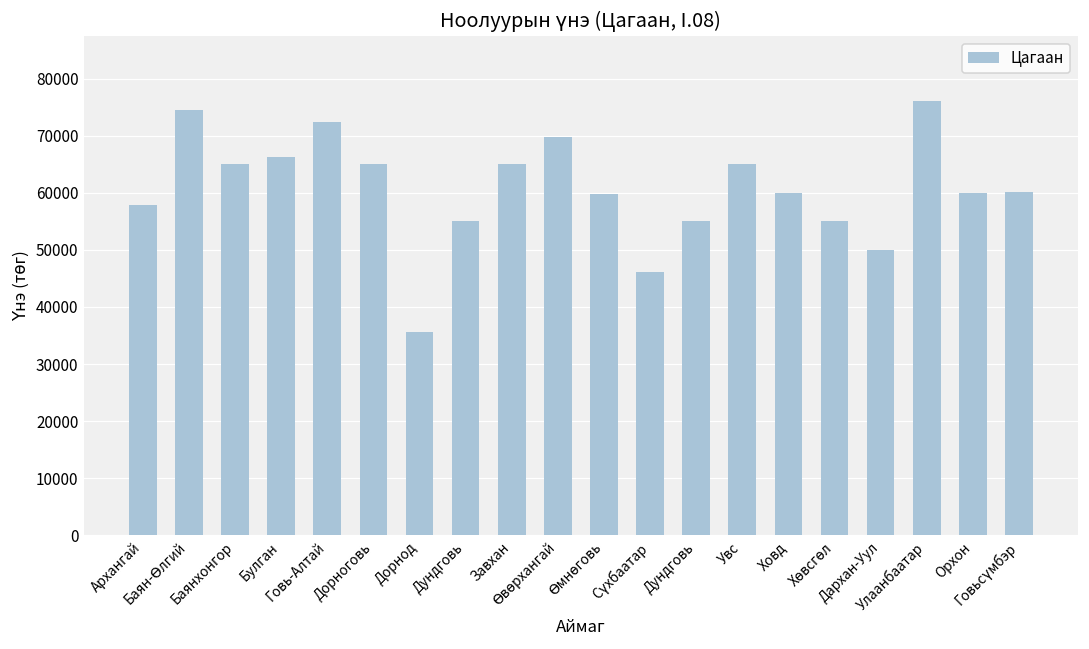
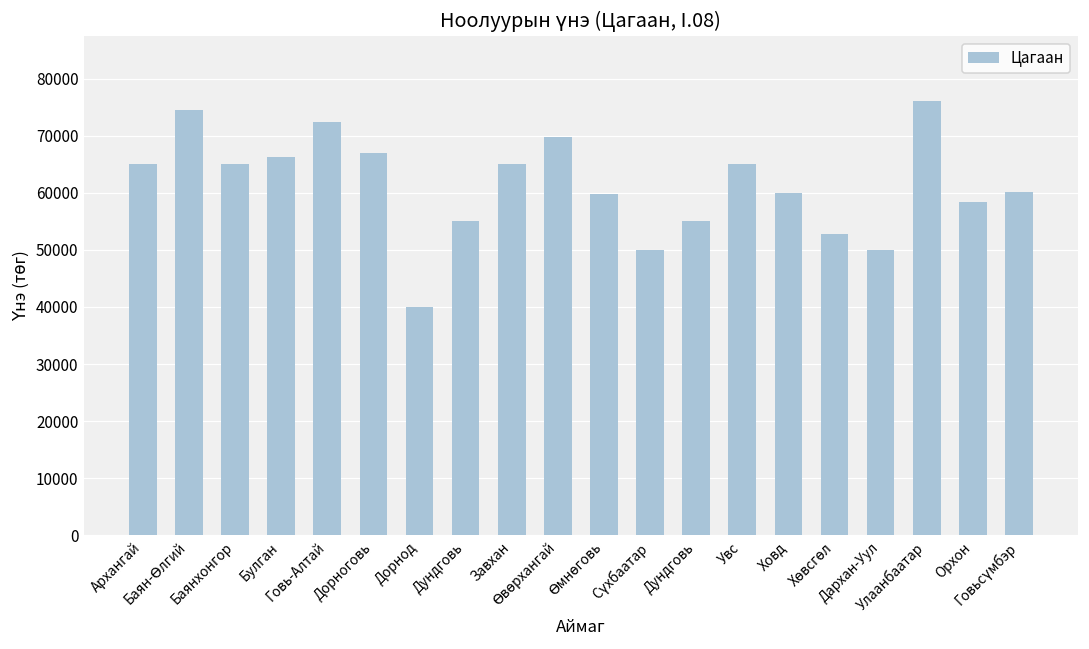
Архангай: 58000 -> 65000
Дорноговь: 65000 -> 67000
Дорнод: 36000 -> 40000
Сүхбаатар: 46000 -> 50000
Хөвсгөл: 55000 -> 53000
Орхон: 60000 -> 58000
